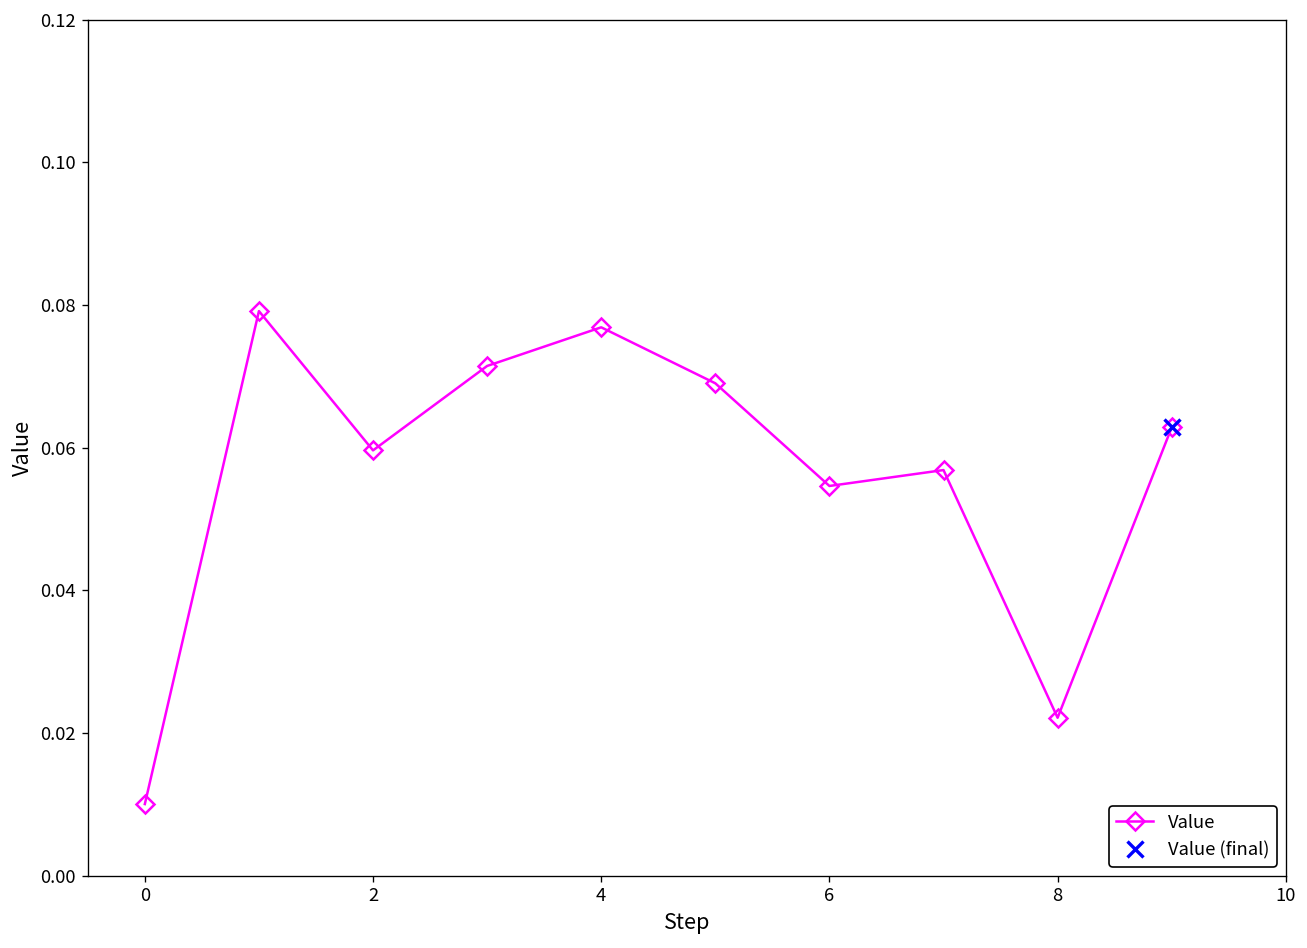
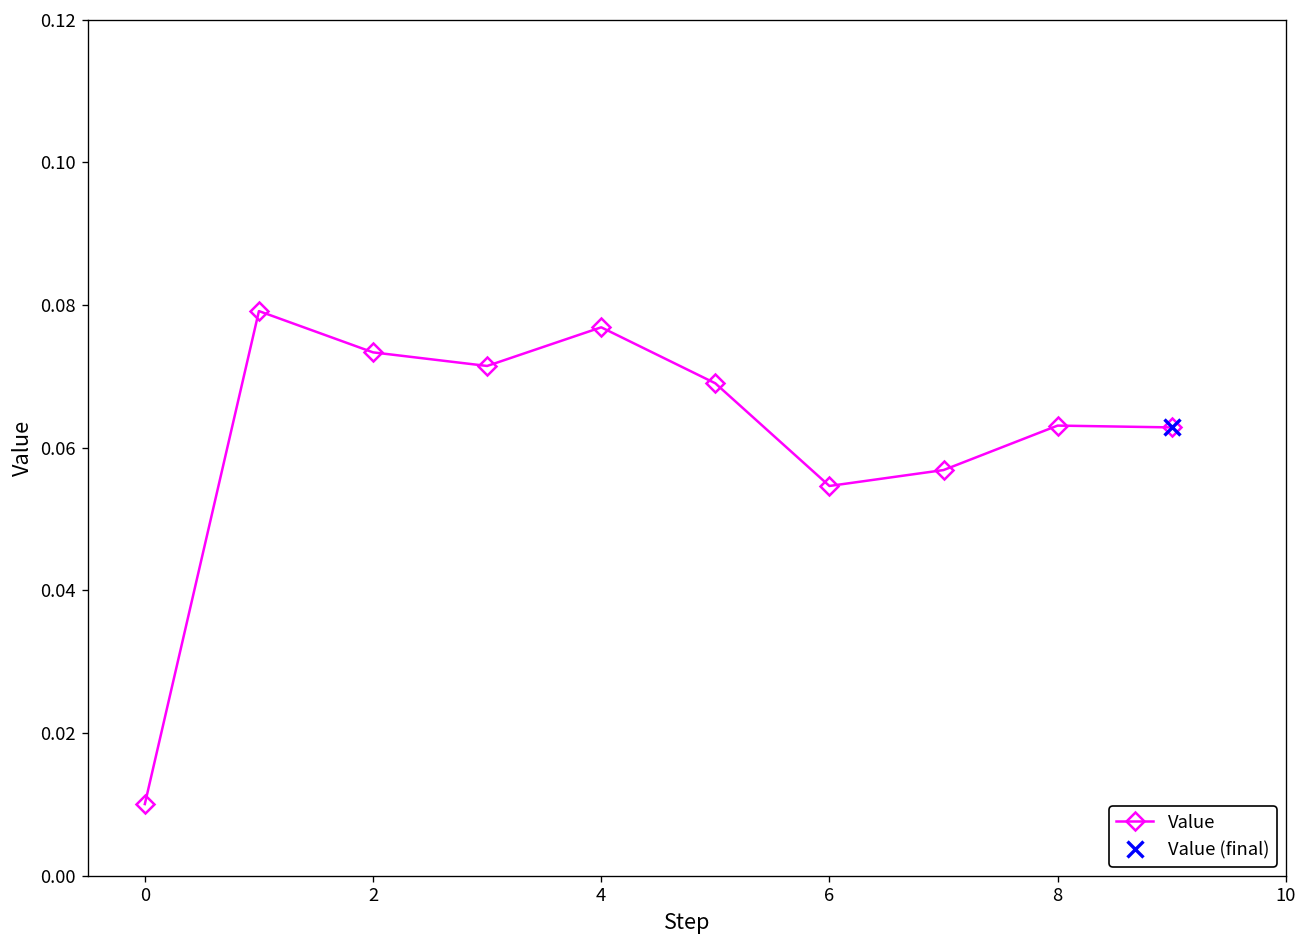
Value, 2: 0.060 -> 0.073
Value, 8: 0.022 -> 0.063
